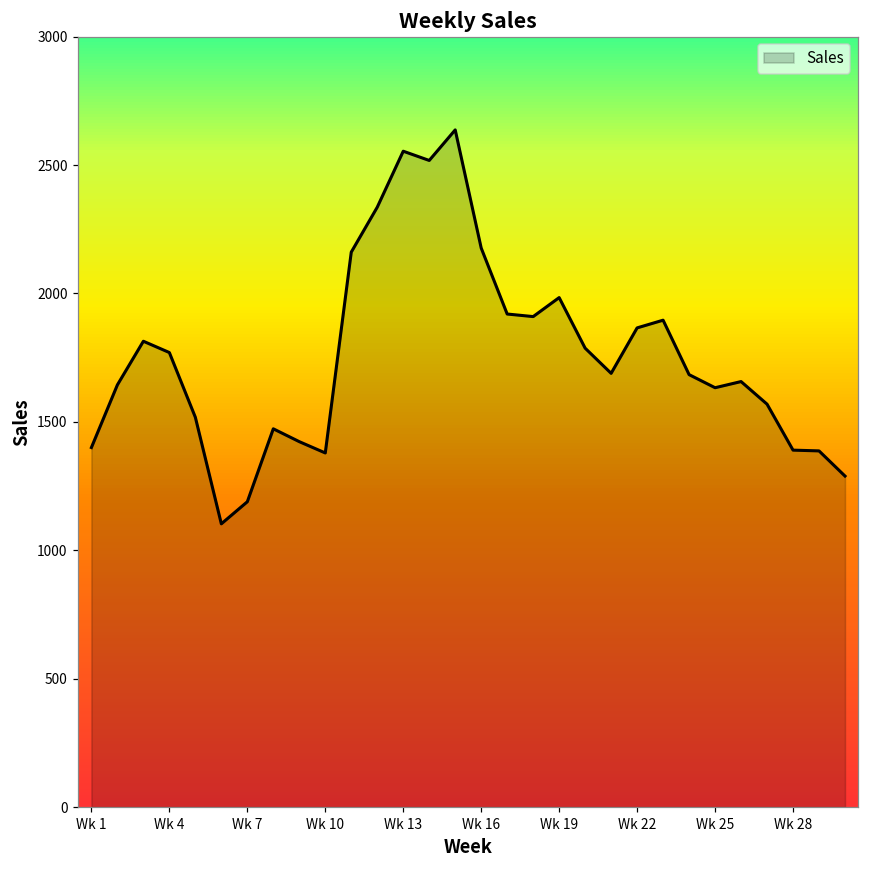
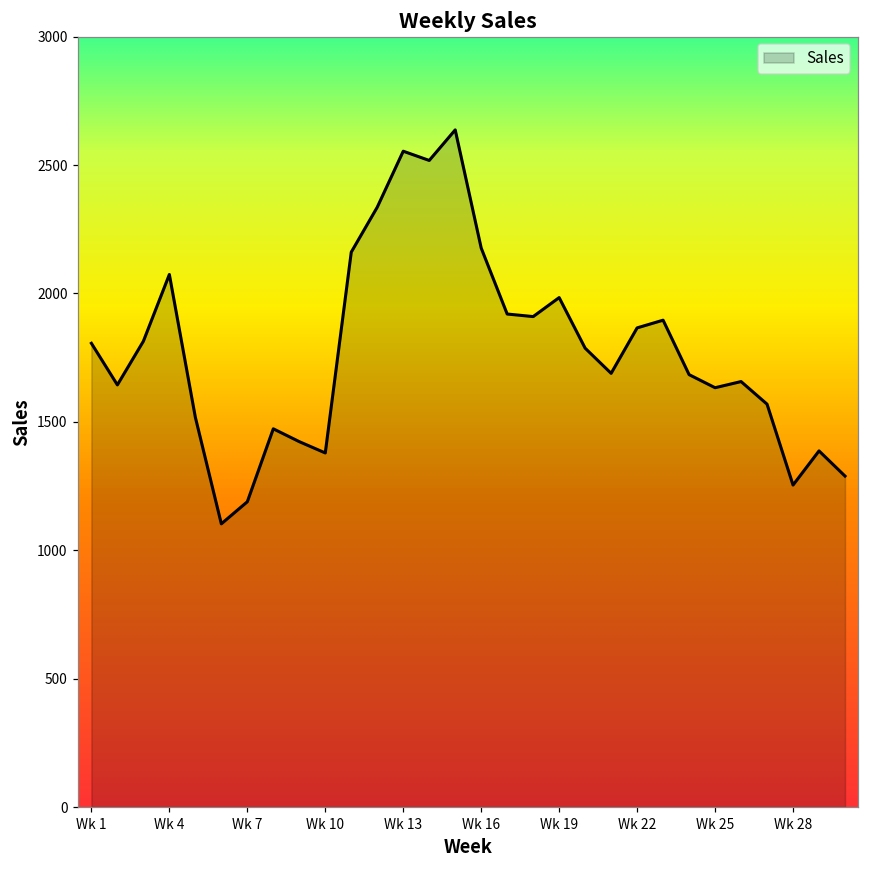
Wk 1: 1400 -> 1810
Wk 4: 1770 -> 2070
Wk 28: 1390 -> 1250
